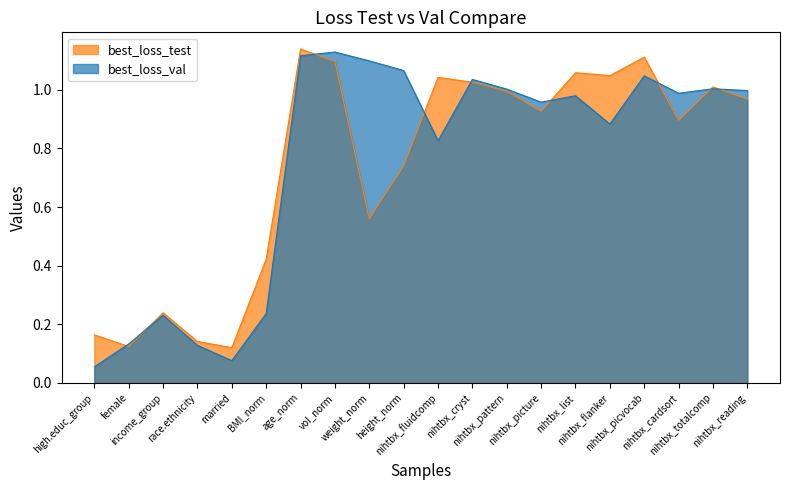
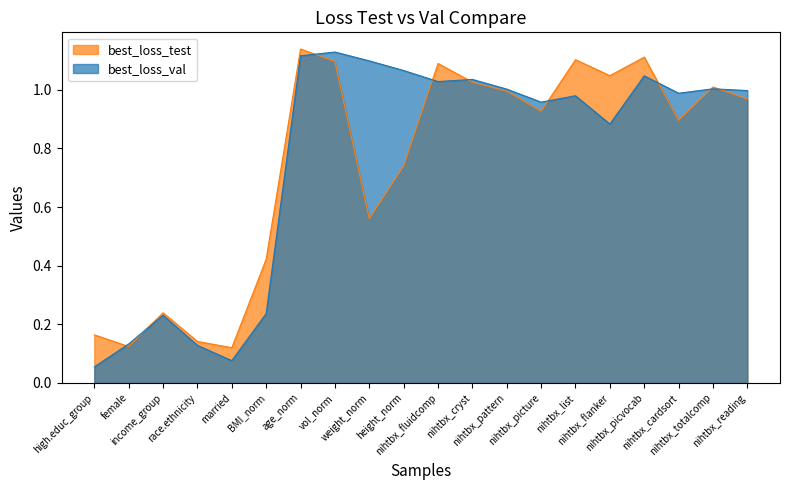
best_loss_test, nihtbx_fluidcomp: 1.04 -> 1.09
best_loss_val, nihtbx_fluidcomp: 0.83 -> 1.03
best_loss_test, nihtbx_list: 1.06 -> 1.10
